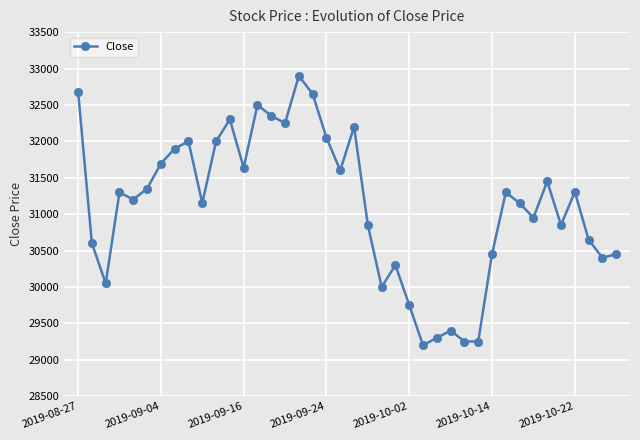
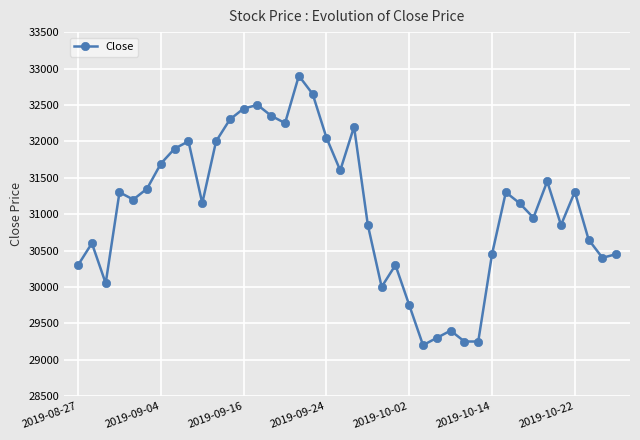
2019-08-27: 32700 -> 30300
2019-09-16: 31600 -> 32500
